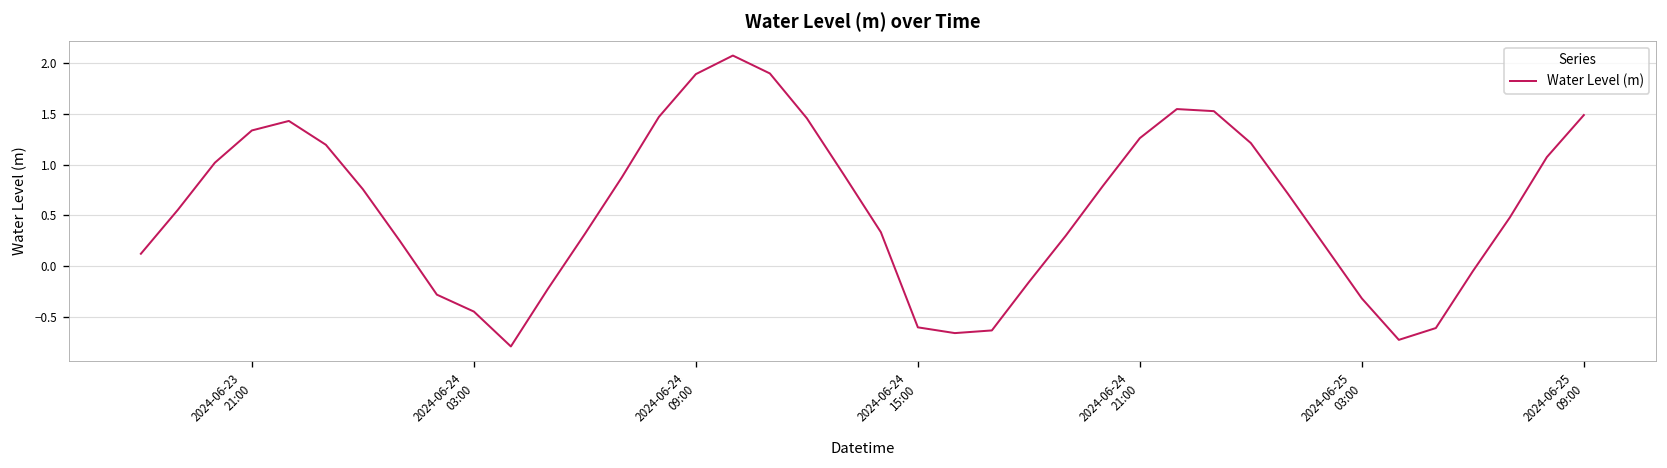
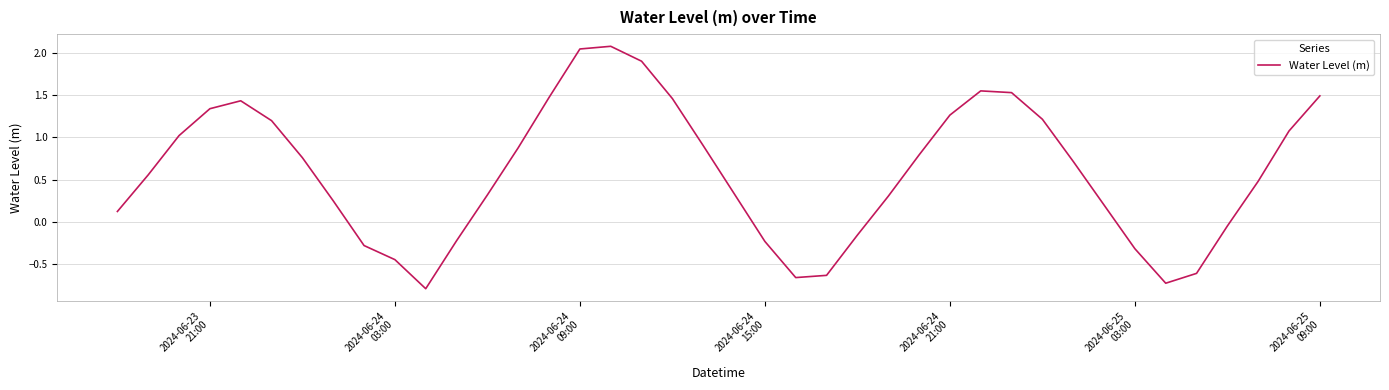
2024-06-24 09:00: 1.9 -> 2.0
2024-06-24 15:00: -0.6 -> -0.2
